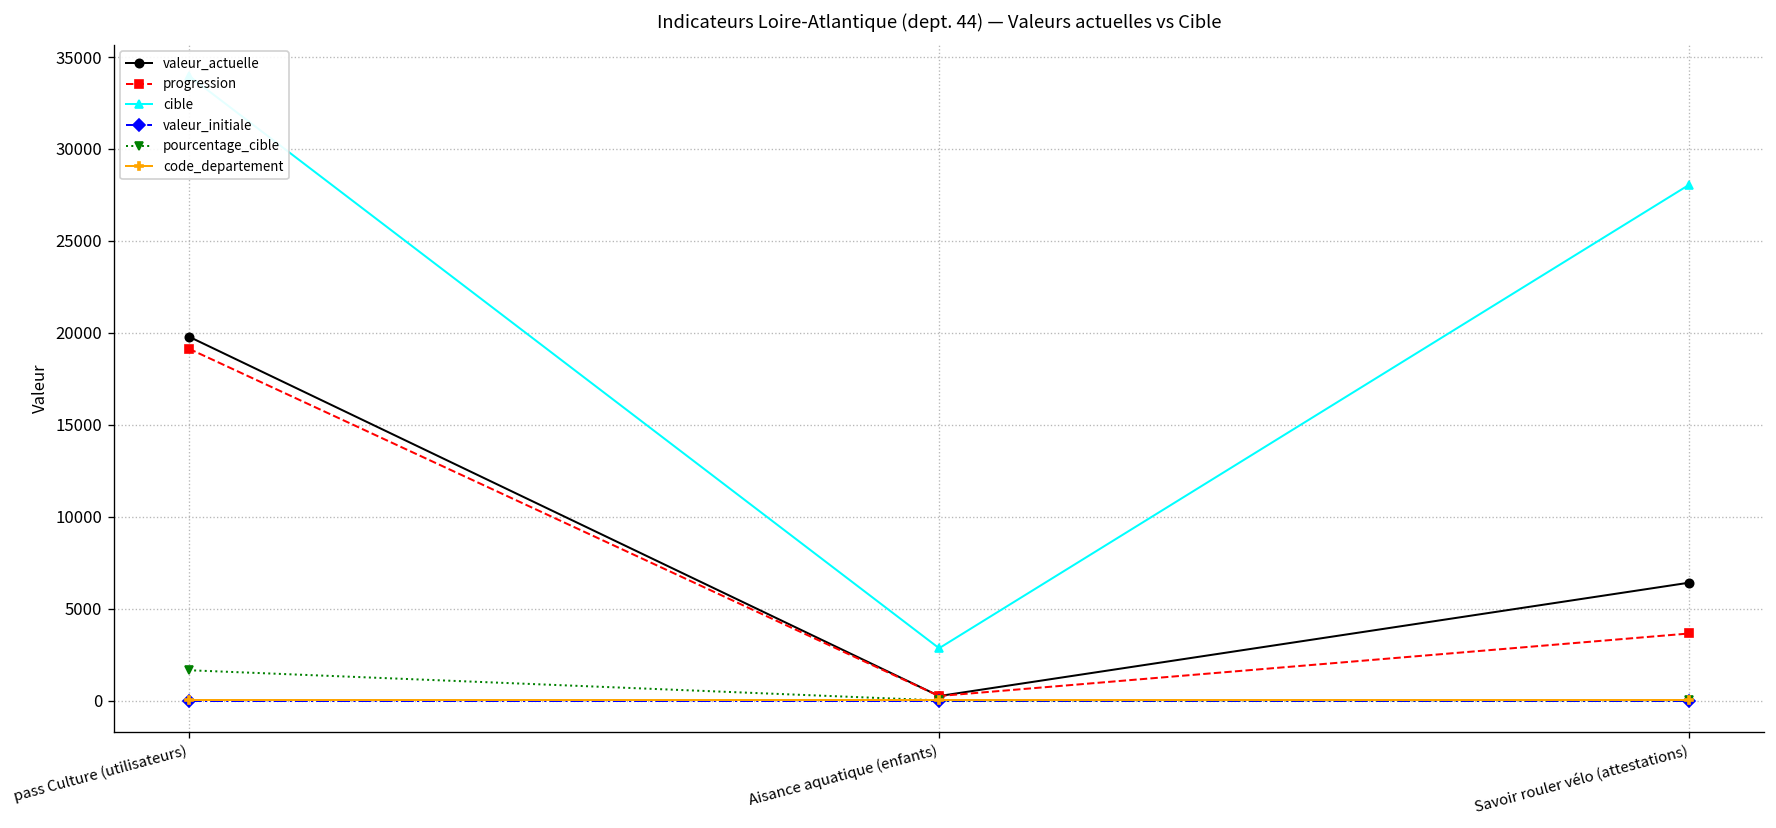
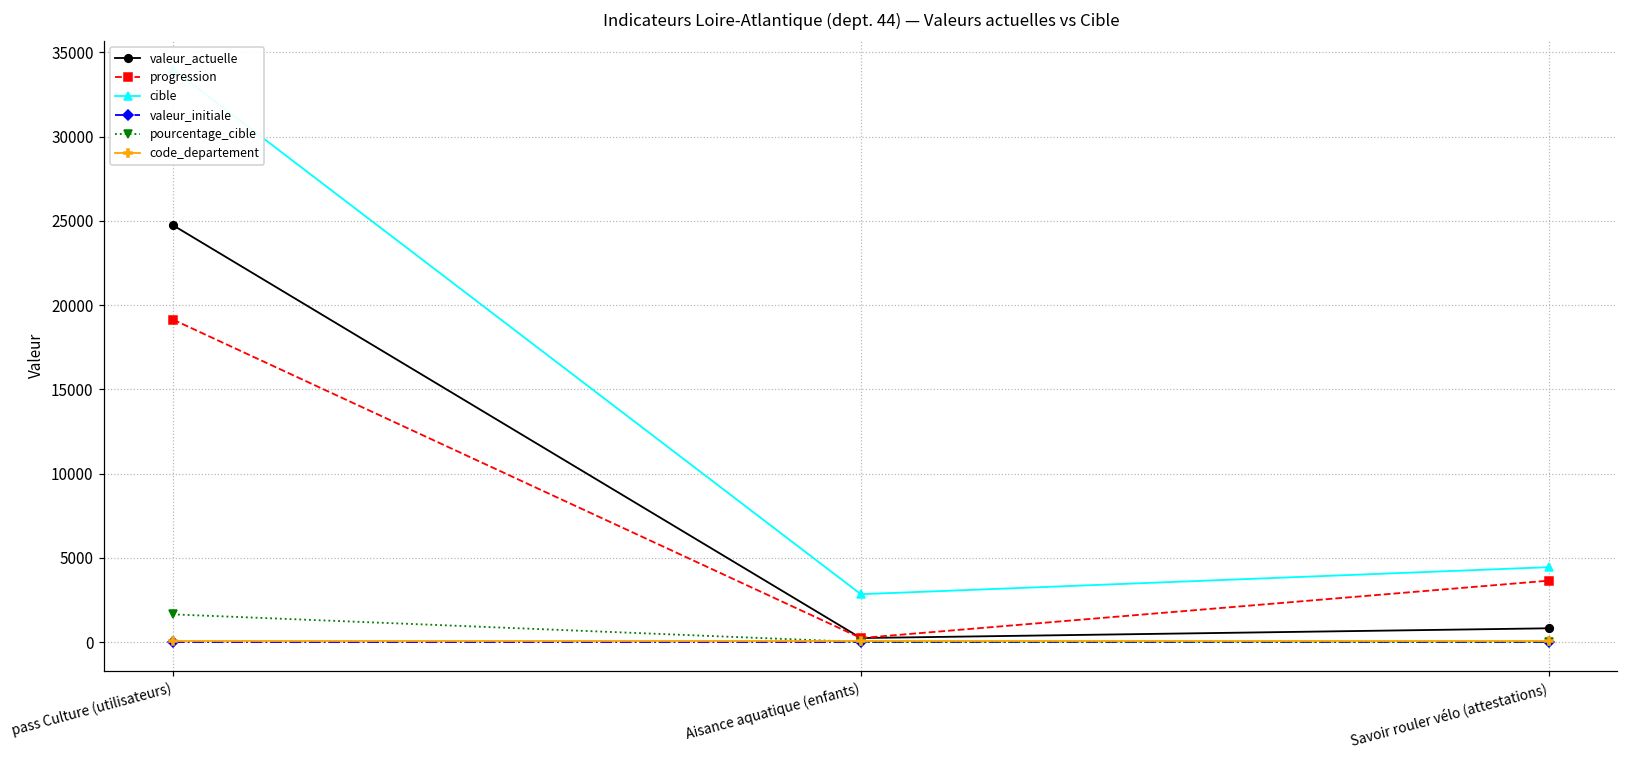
valeur_actuelle, pass Culture (utilisateurs): 19800 -> 24700
valeur_actuelle, Savoir rouler vélo (attestations): 6400 -> 800
cible, Savoir rouler vélo (attestations): 28100 -> 4500
